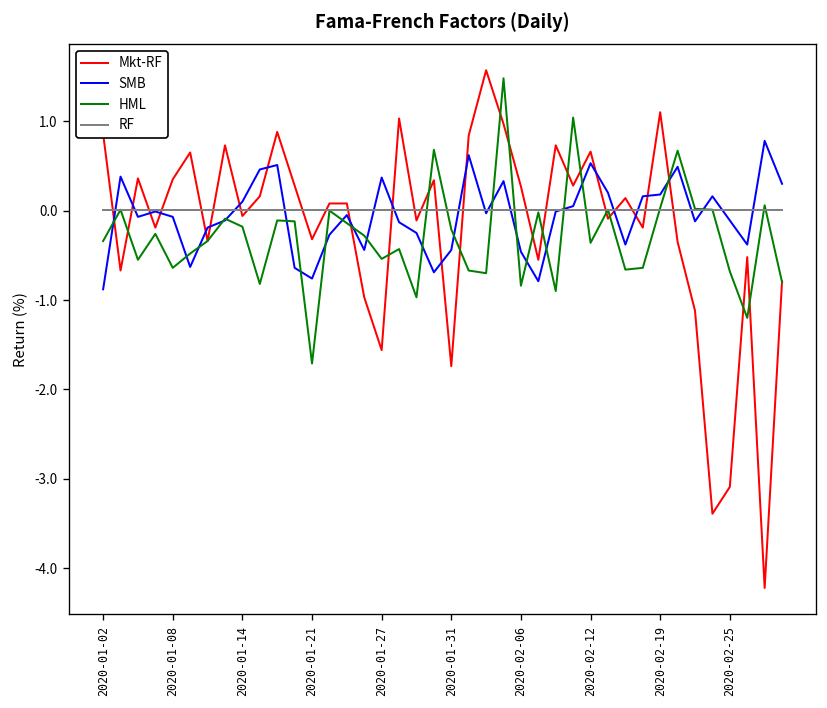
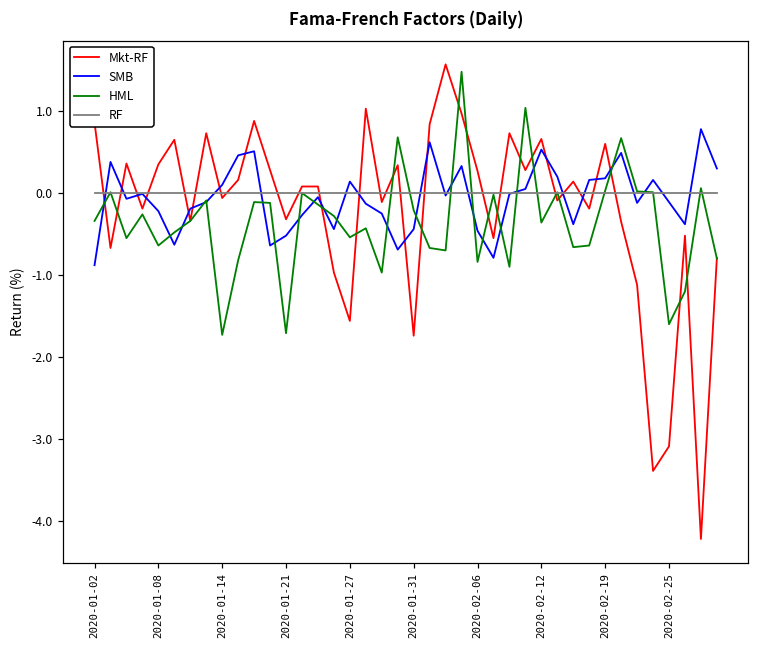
SMB, 2020-01-08: -0.1 -> -0.2
HML, 2020-01-14: -0.2 -> -1.7
SMB, 2020-01-21: -0.8 -> -0.5
SMB, 2020-01-27: 0.4 -> 0.1
Mkt-RF, 2020-02-19: 1.1 -> 0.6
HML, 2020-02-25: -0.7 -> -1.6
